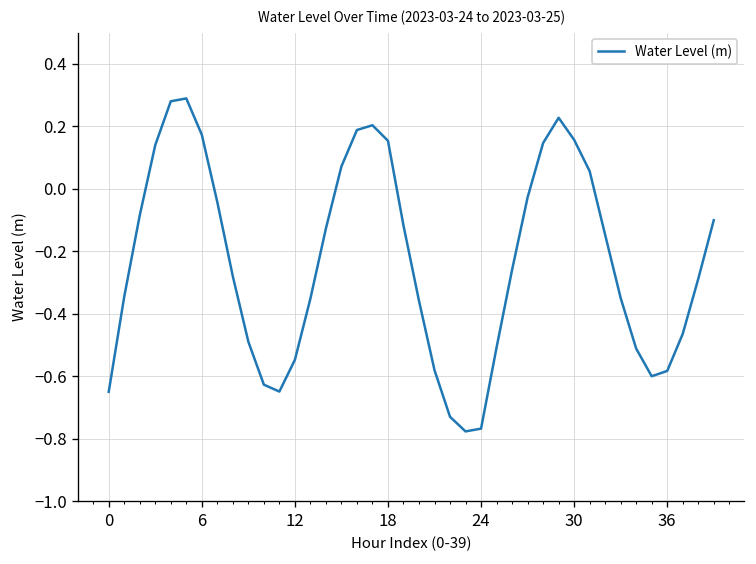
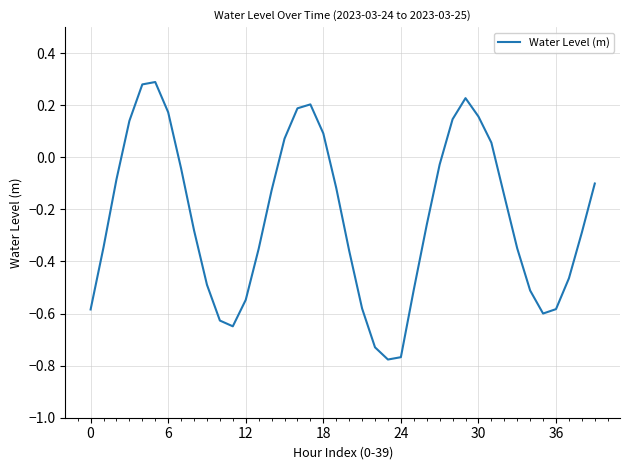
0: -0.65 -> -0.58
18: 0.15 -> 0.09
